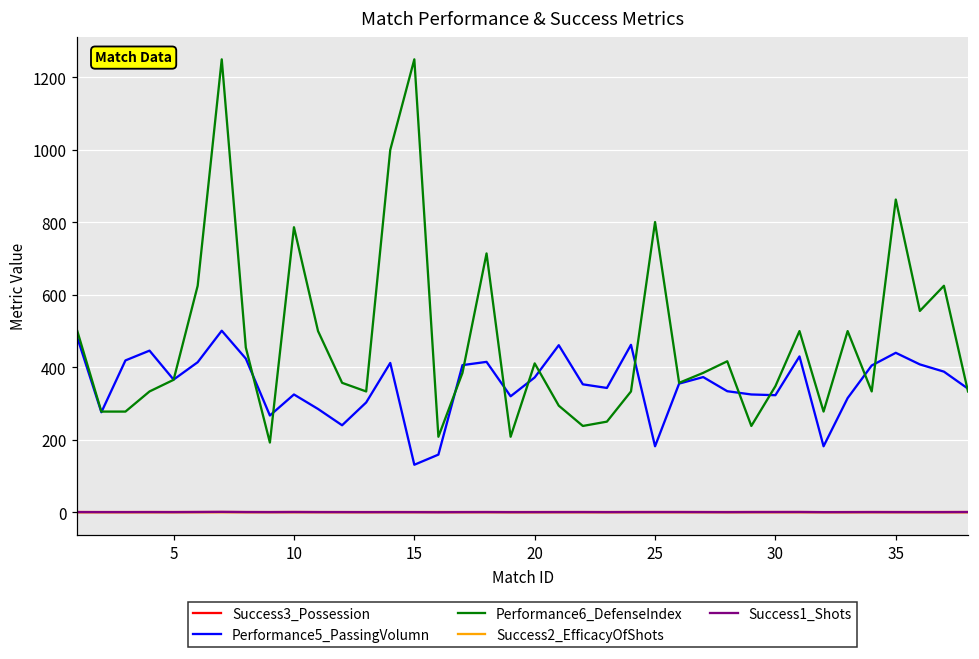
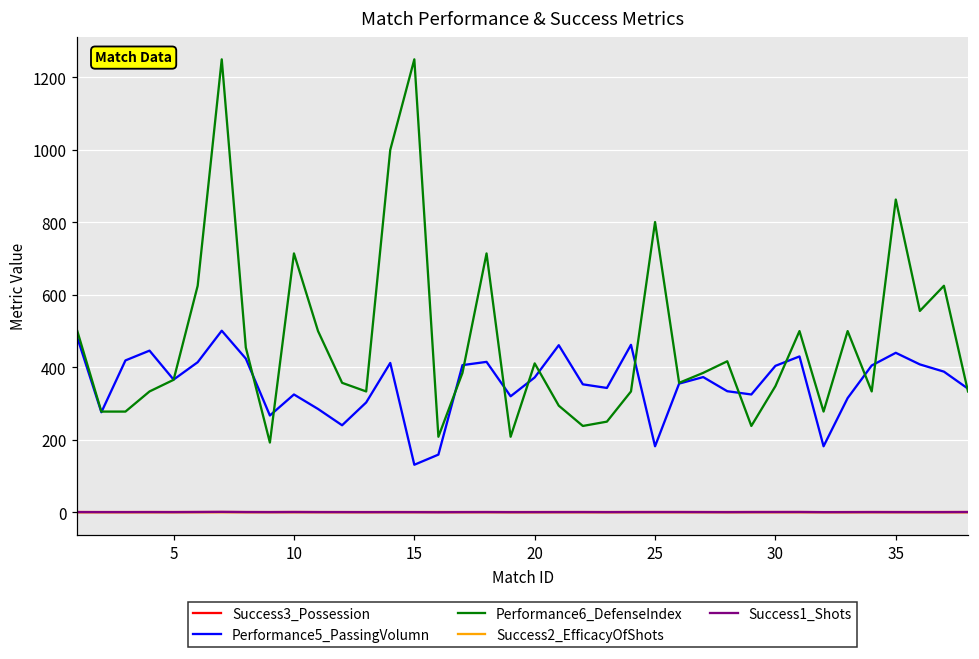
Performance6_DefenseIndex, 10: 790 -> 710
Performance5_PassingVolumn, 30: 320 -> 400
